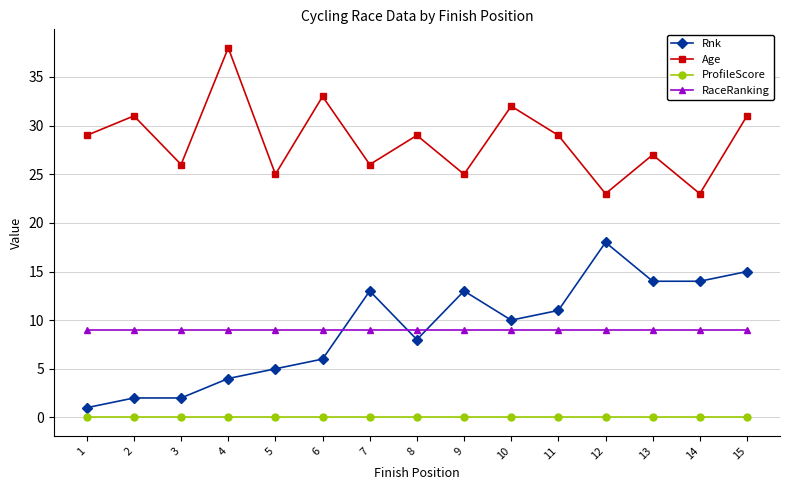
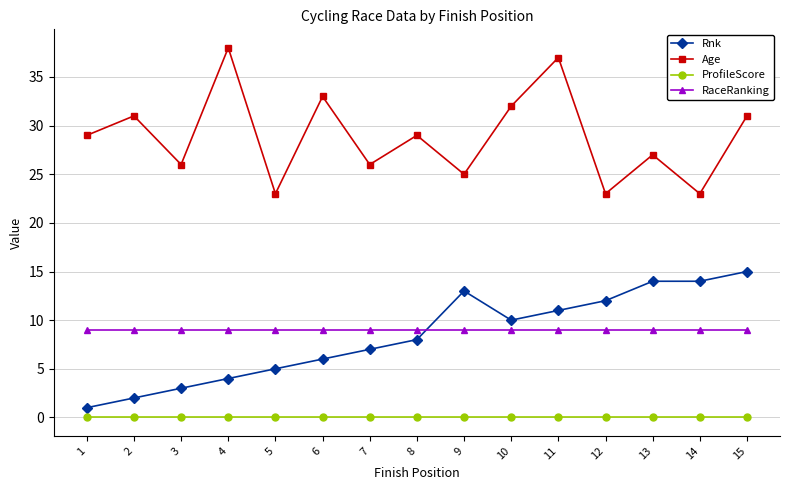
Rnk, 3: 2 -> 3
Age, 5: 25 -> 23
Rnk, 7: 13 -> 7
Age, 11: 29 -> 37
Rnk, 12: 18 -> 12
